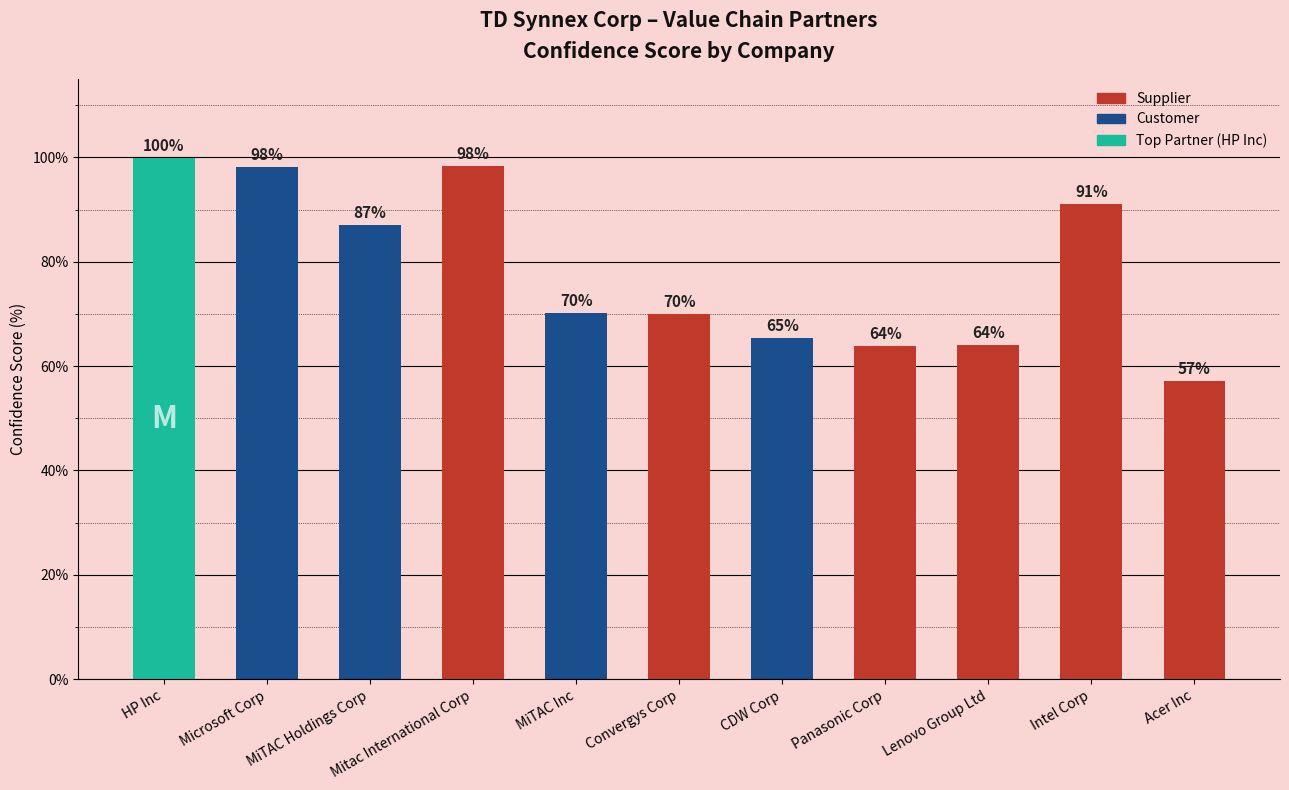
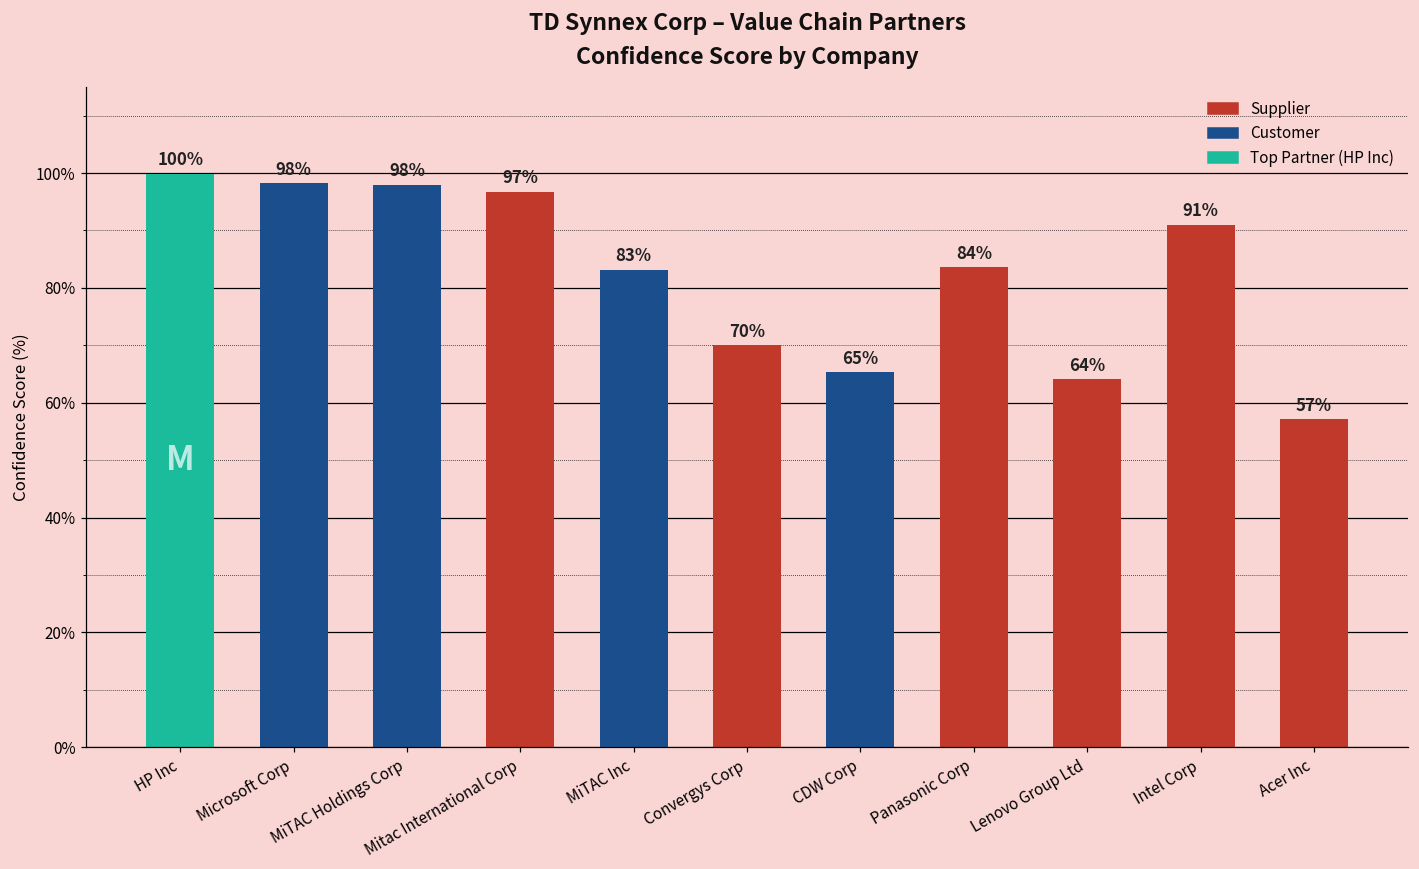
MiTAC Holdings Corp: 87% -> 98%
Mitac International Corp: 98% -> 97%
MiTAC Inc: 70% -> 83%
Panasonic Corp: 64% -> 84%
